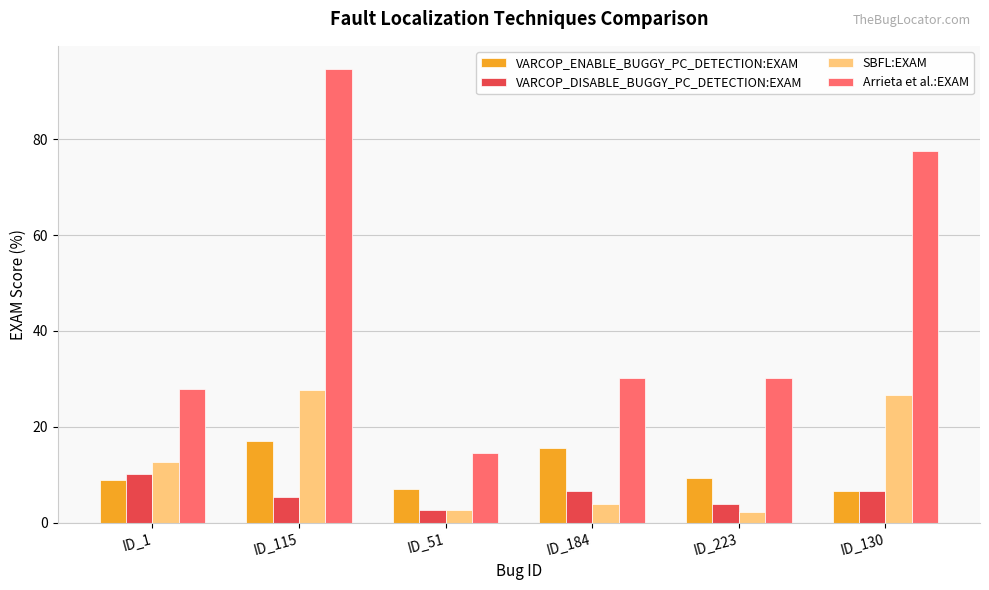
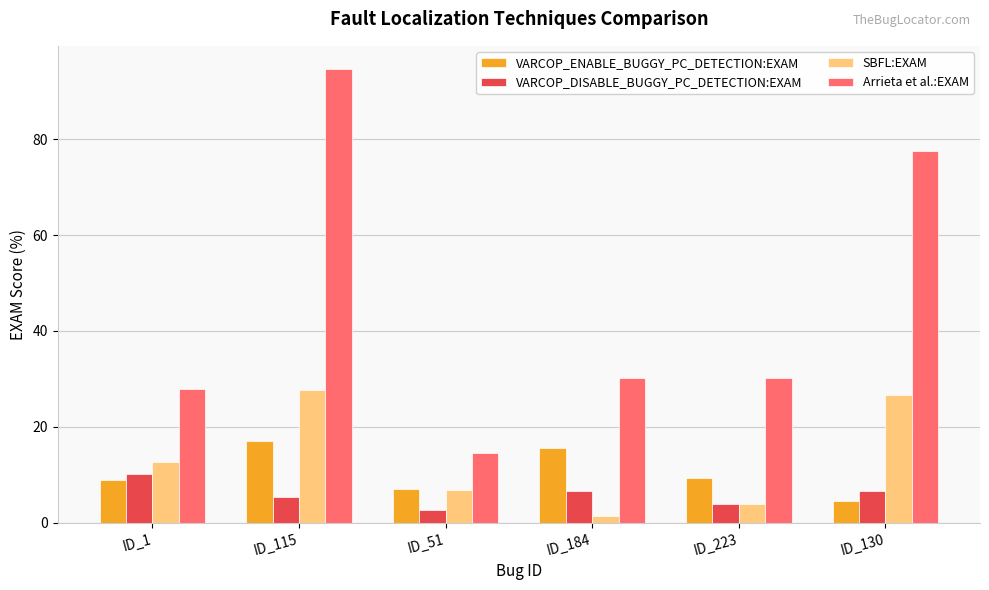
SBFL:EXAM, ID_51: 3 -> 7
SBFL:EXAM, ID_184: 4 -> 1
SBFL:EXAM, ID_223: 2 -> 4
VARCOP_ENABLE_BUGGY_PC_DETECTION:EXAM, ID_130: 7 -> 5
